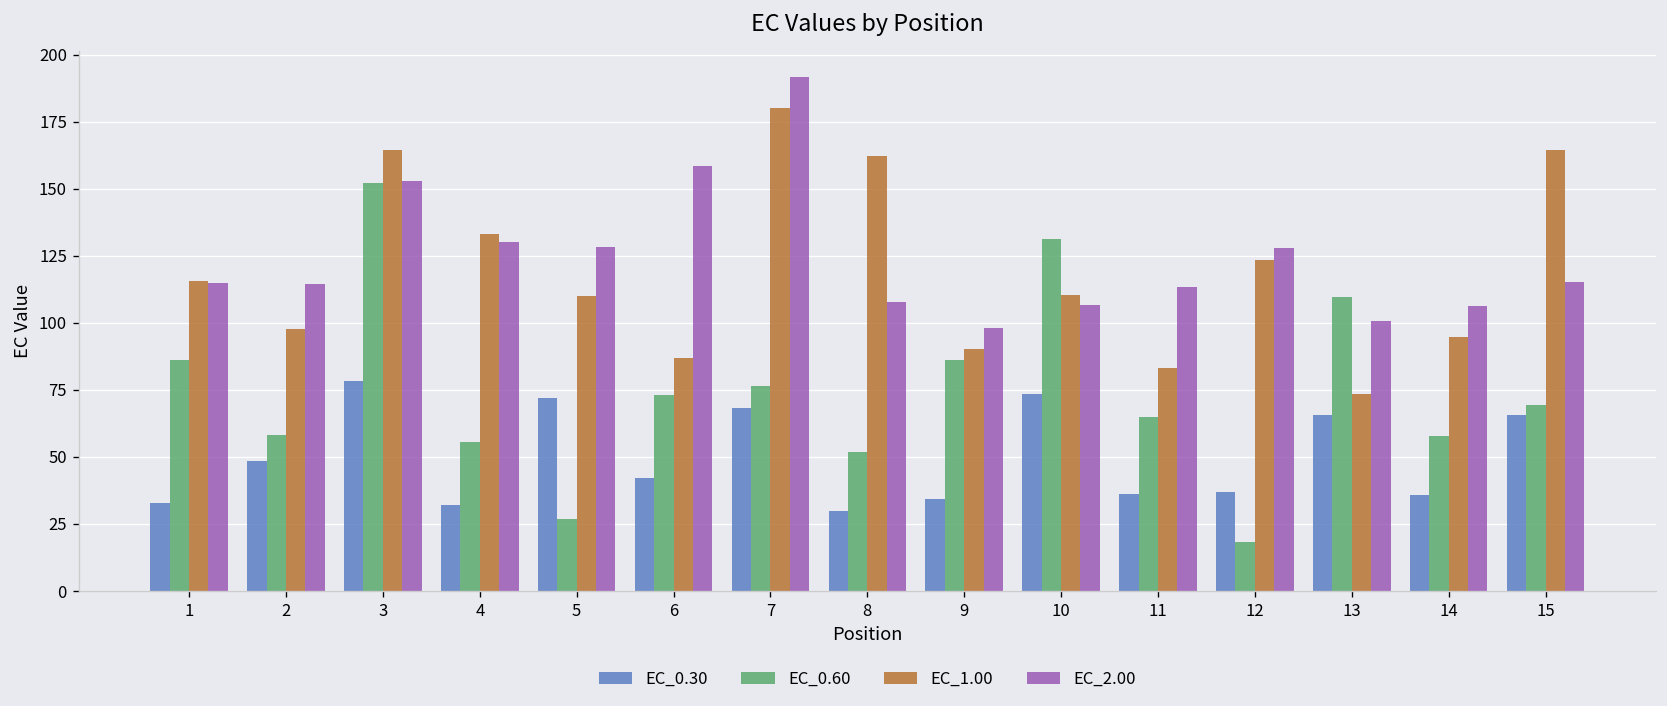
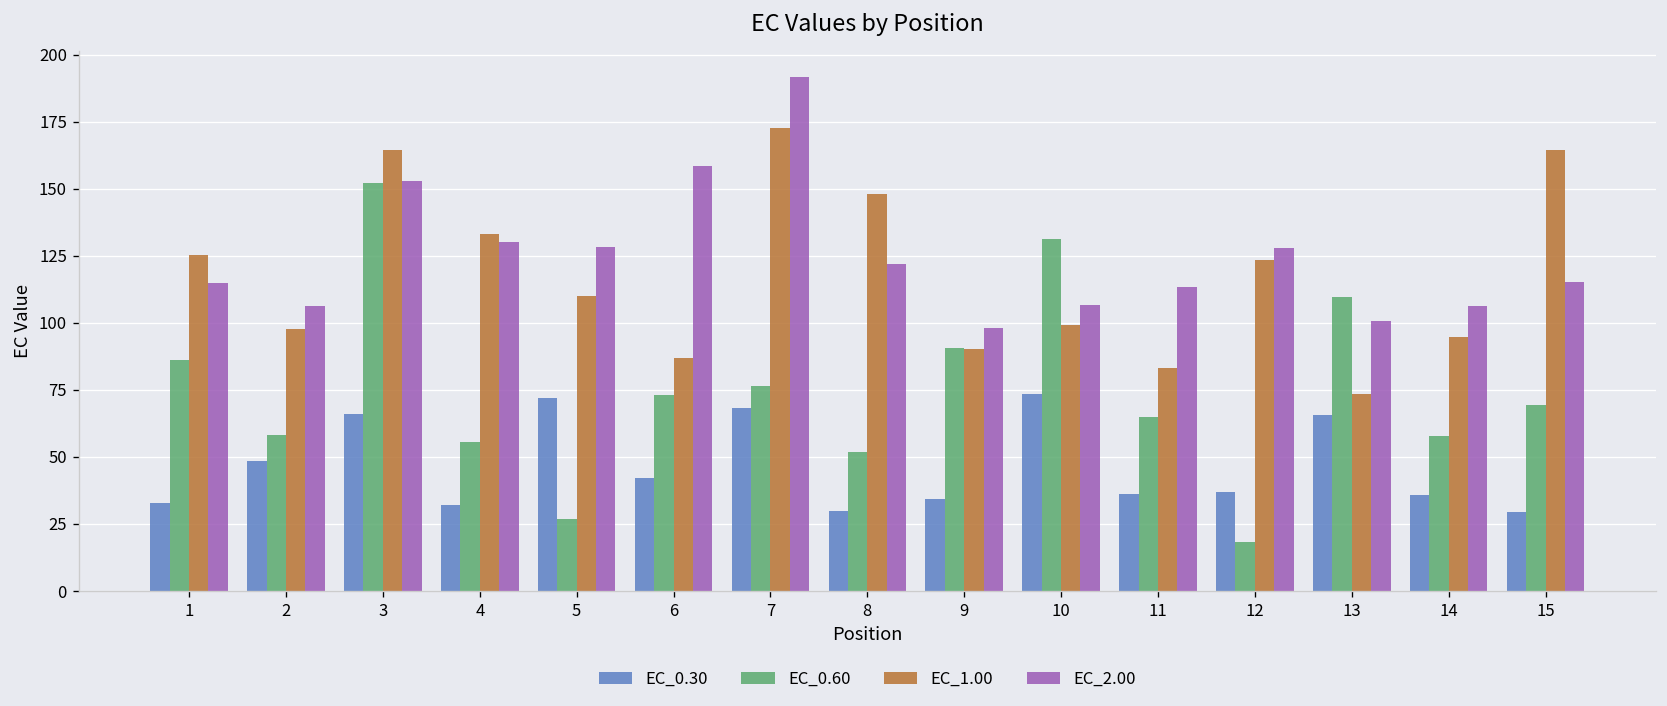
EC_1.00, 1: 116 -> 125
EC_2.00, 2: 114 -> 106
EC_0.30, 3: 78 -> 66
EC_1.00, 7: 180 -> 173
EC_1.00, 8: 162 -> 148
EC_2.00, 8: 108 -> 122
EC_0.60, 9: 86 -> 91
EC_1.00, 10: 110 -> 99
EC_0.30, 15: 66 -> 29
